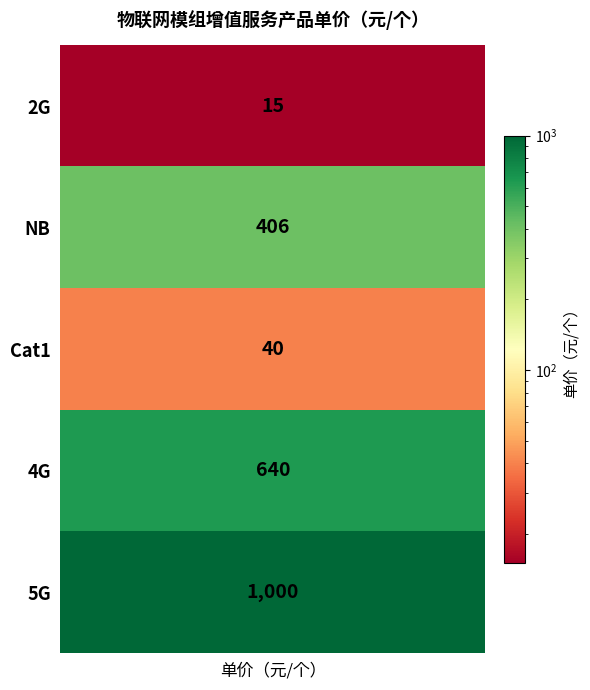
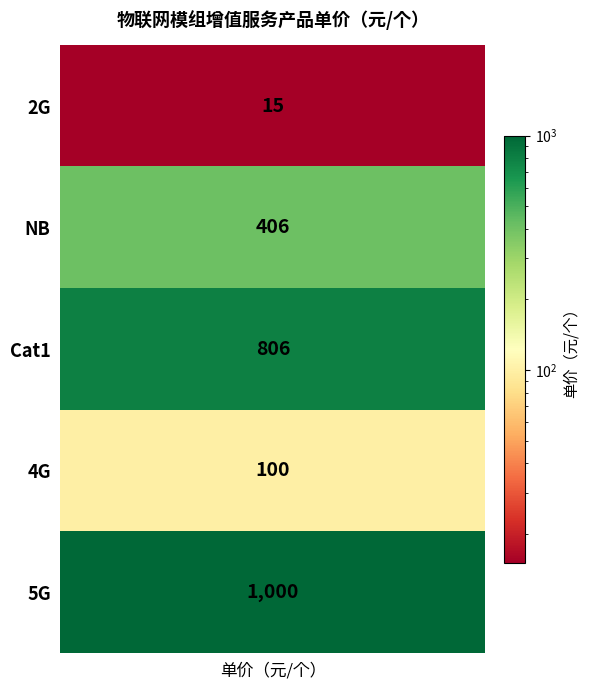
Cat1, 单价（元/个）: 40 -> 806
4G, 单价（元/个）: 640 -> 100
